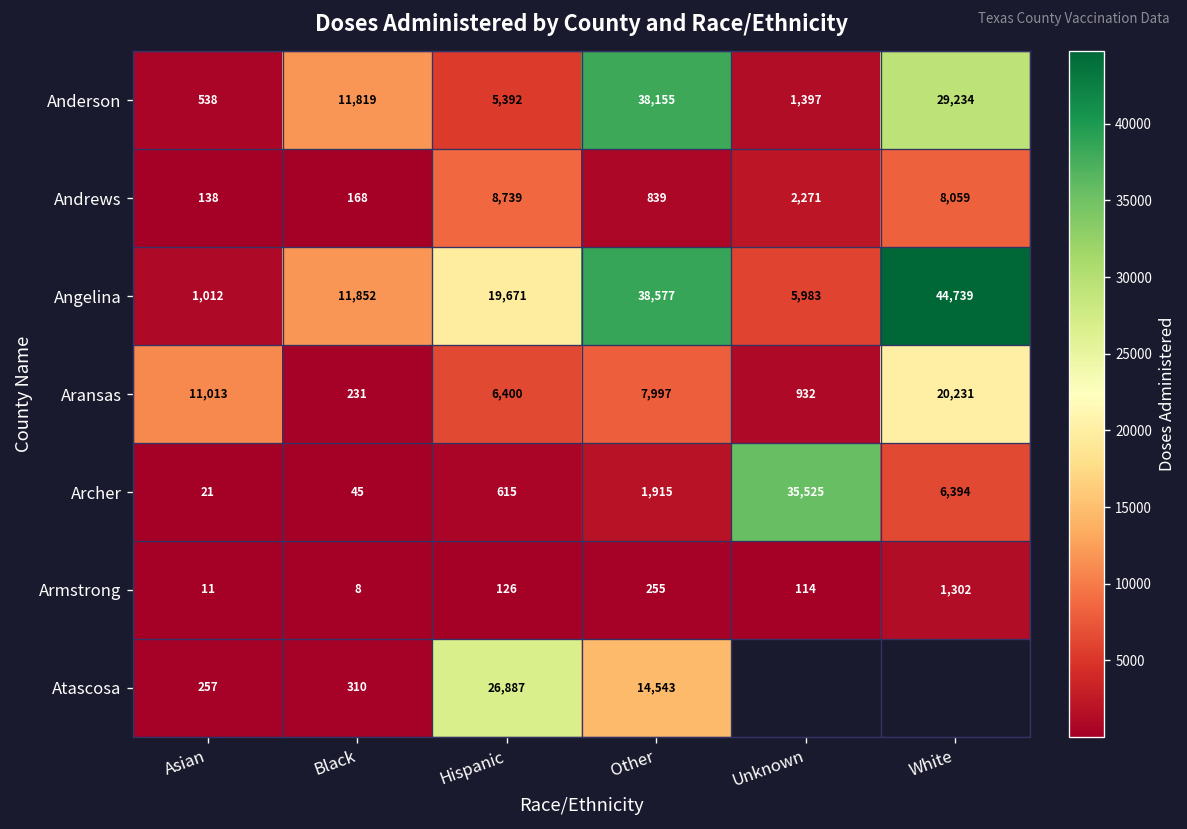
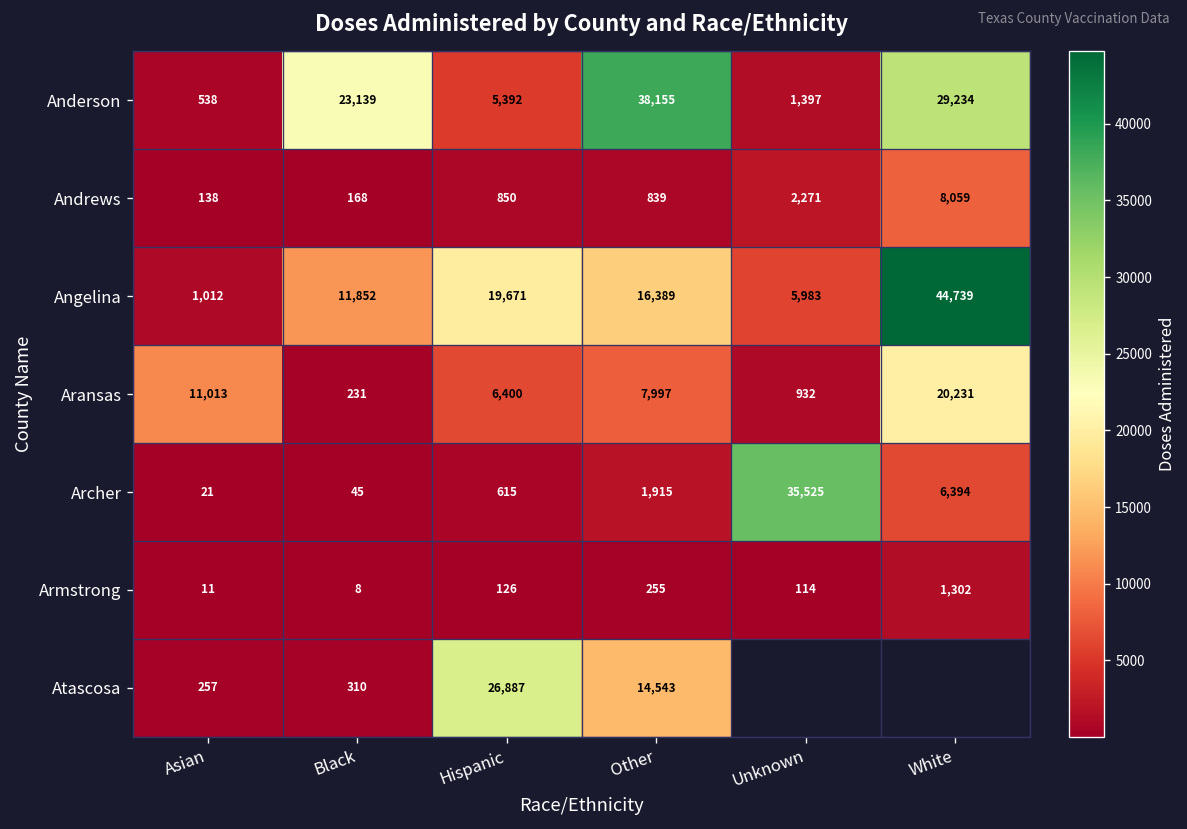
Anderson, Black: 11,819 -> 23,139
Andrews, Hispanic: 8,739 -> 850
Angelina, Other: 38,577 -> 16,389
